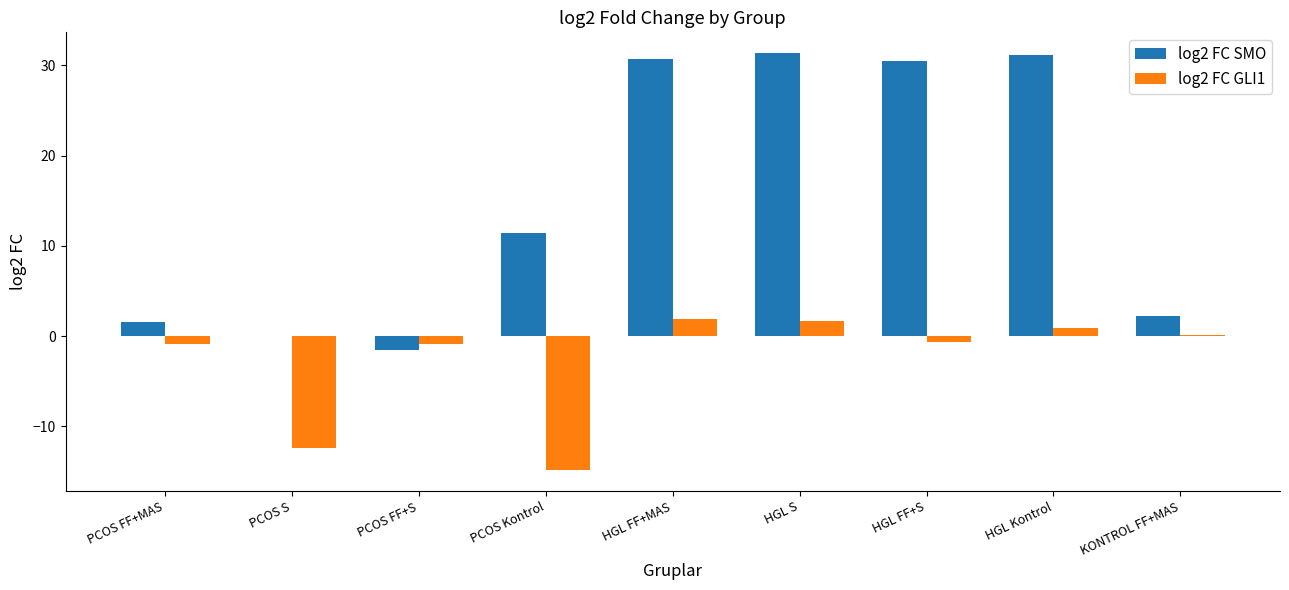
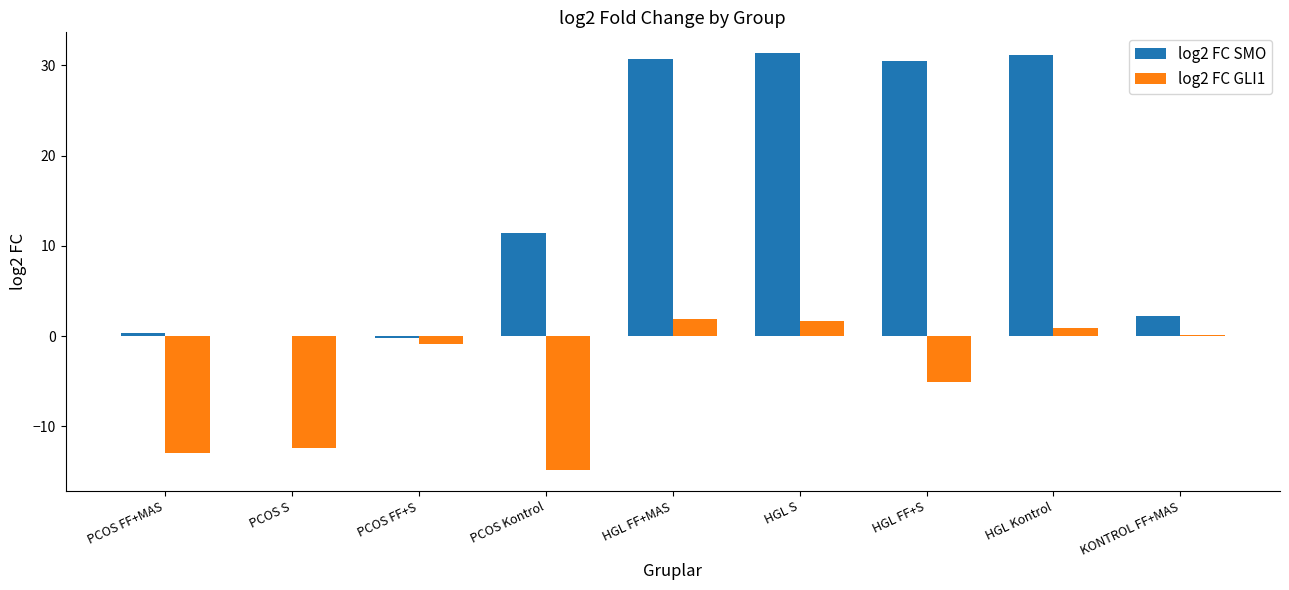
log2 FC SMO, PCOS FF+MAS: 2 -> 0
log2 FC GLI1, PCOS FF+MAS: -1 -> -13
log2 FC SMO, PCOS FF+S: -2 -> 0
log2 FC GLI1, HGL FF+S: -1 -> -5
